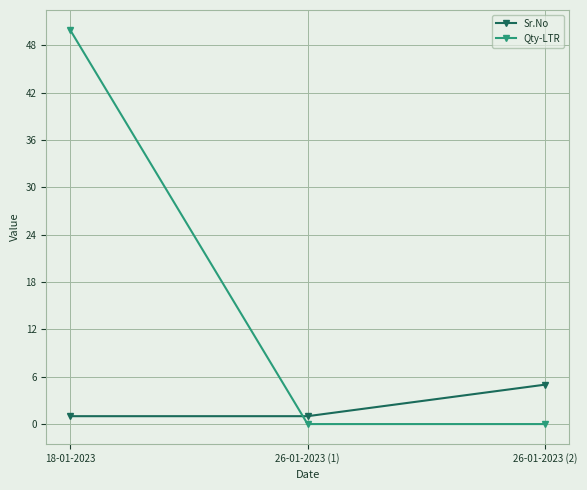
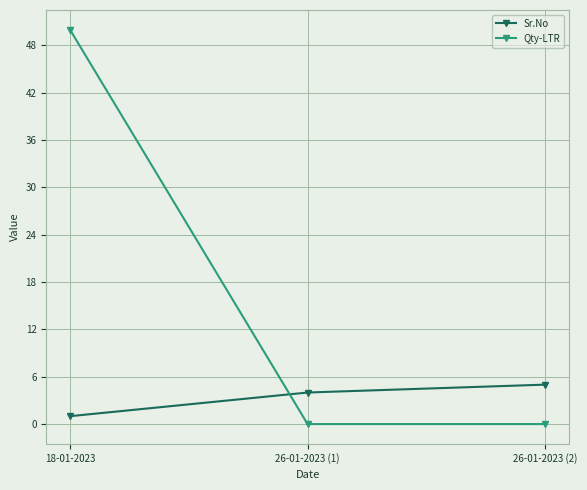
Sr.No, 26-01-2023 (1): 1 -> 4
